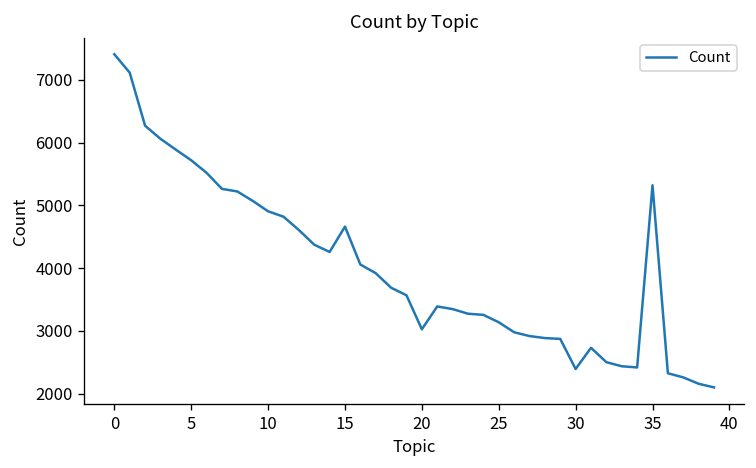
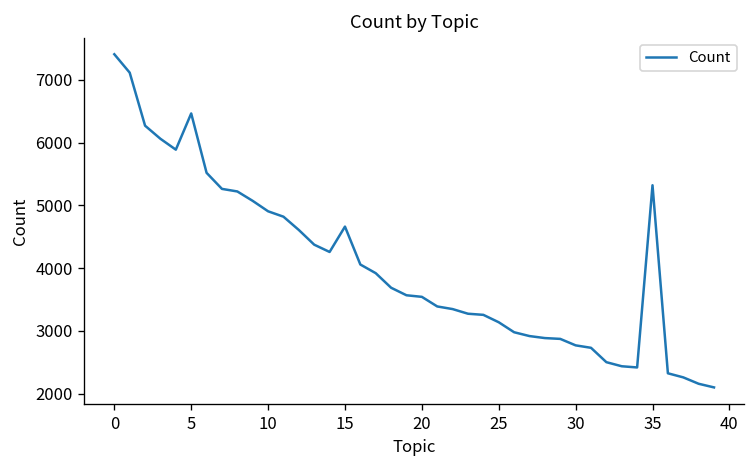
5: 5700 -> 6500
20: 3000 -> 3500
30: 2400 -> 2800
